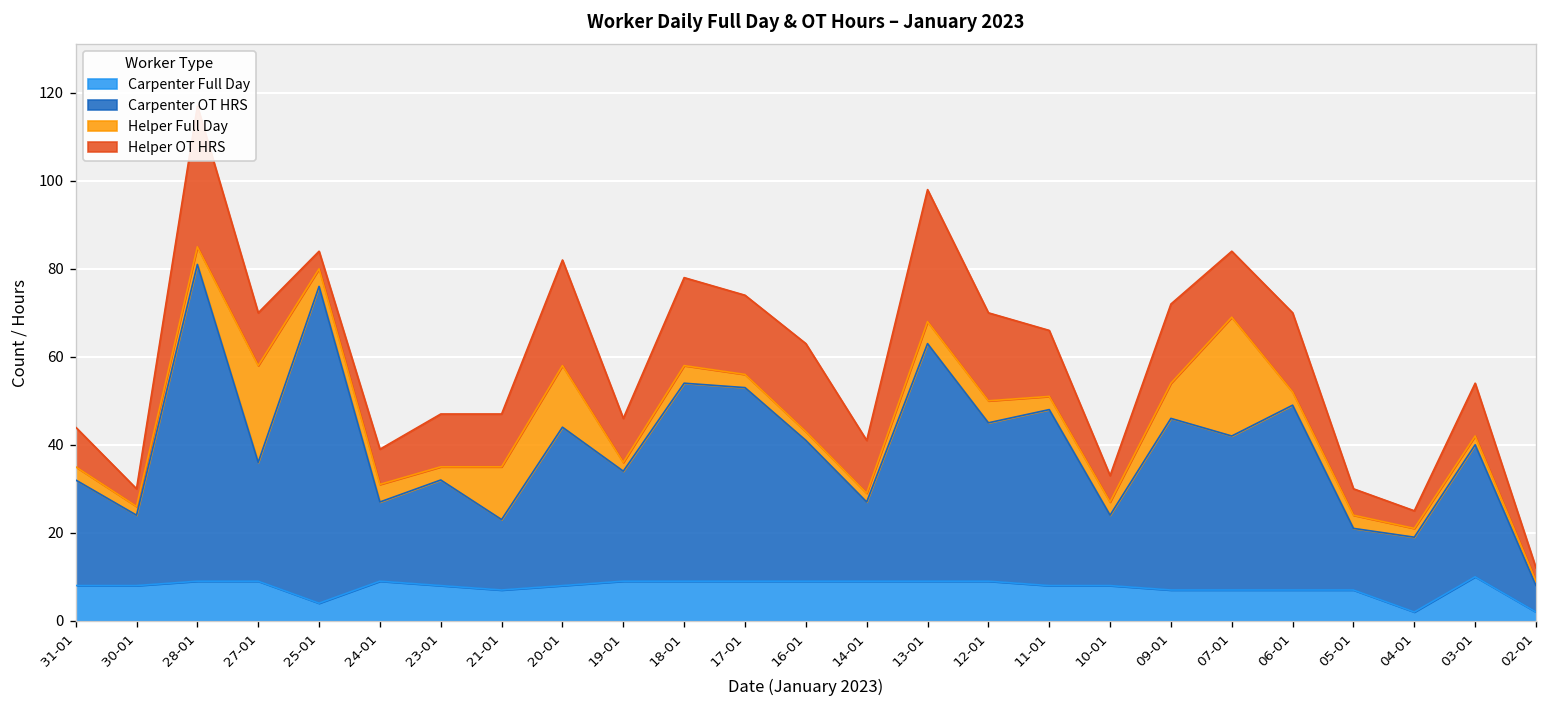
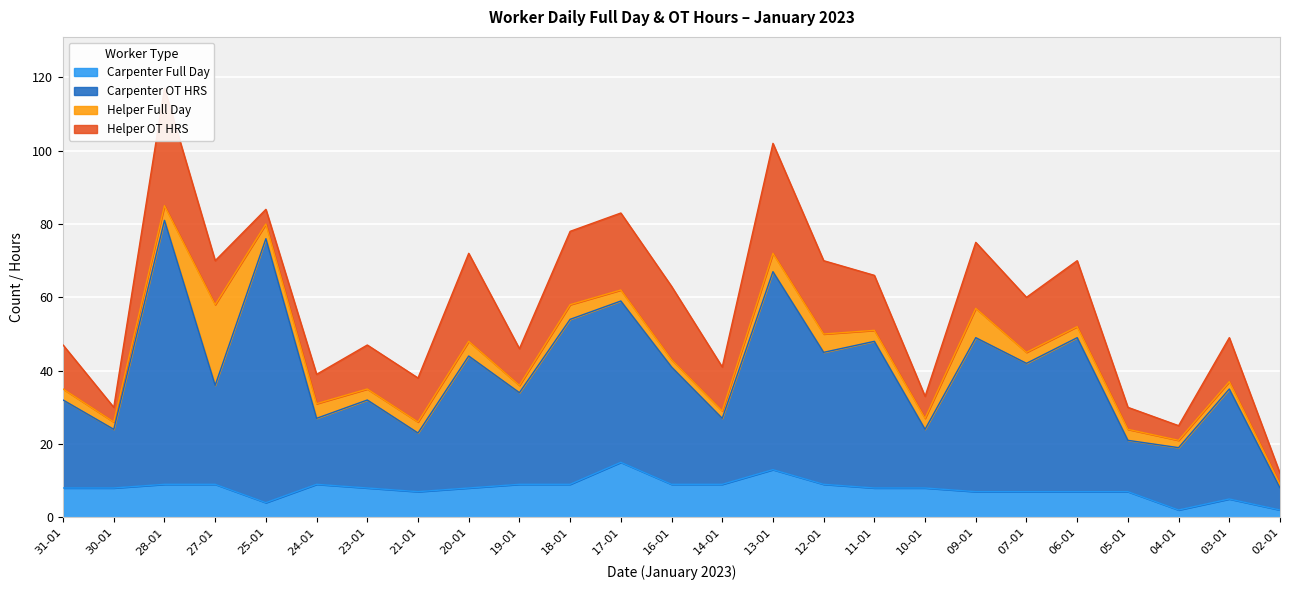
Helper OT HRS, 31-01: 9 -> 12
Helper Full Day, 21-01: 12 -> 3
Helper Full Day, 20-01: 14 -> 4
Carpenter Full Day, 17-01: 9 -> 15
Helper OT HRS, 17-01: 18 -> 21
Carpenter Full Day, 13-01: 9 -> 13
Carpenter OT HRS, 09-01: 39 -> 42
Helper Full Day, 07-01: 27 -> 3
Carpenter Full Day, 03-01: 10 -> 5
